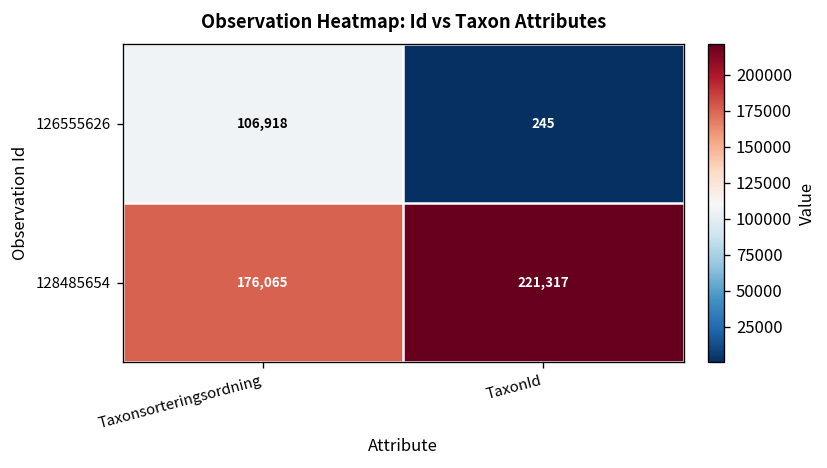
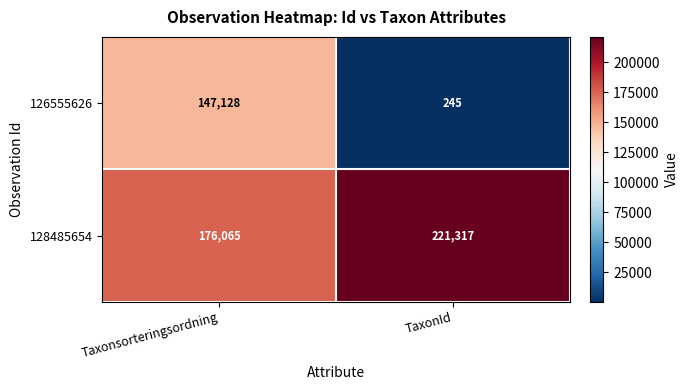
126555626, Taxonsorteringsordning: 106,918 -> 147,128
